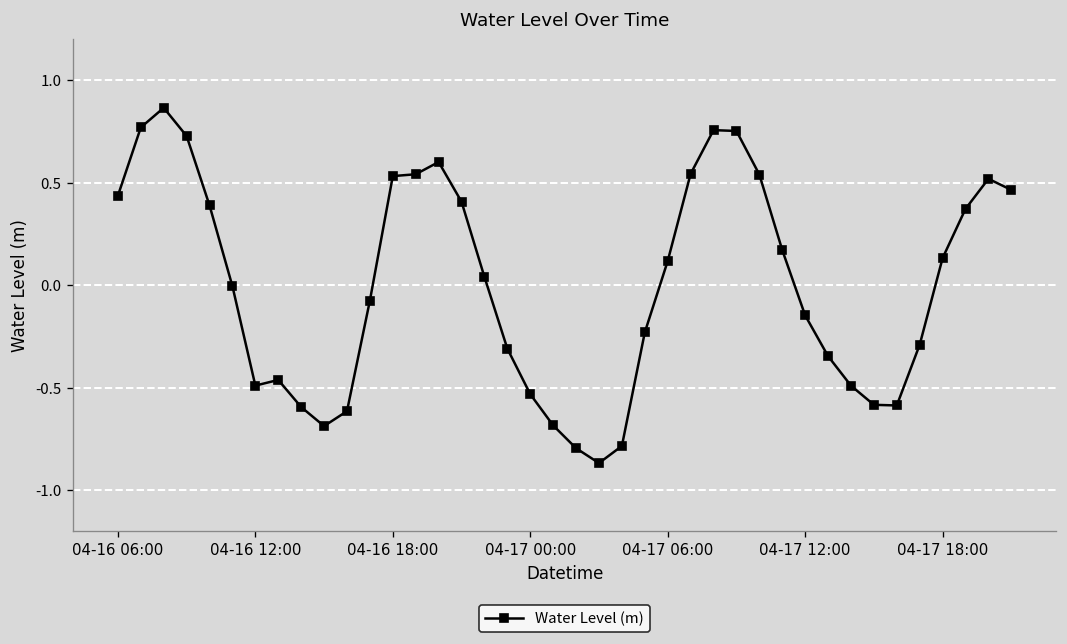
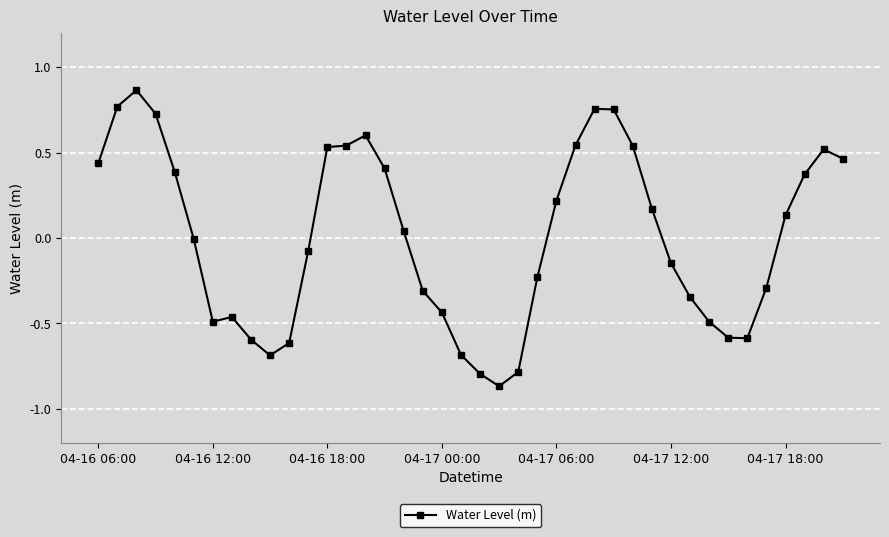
04-17 00:00: -0.53 -> -0.44
04-17 06:00: 0.12 -> 0.22
